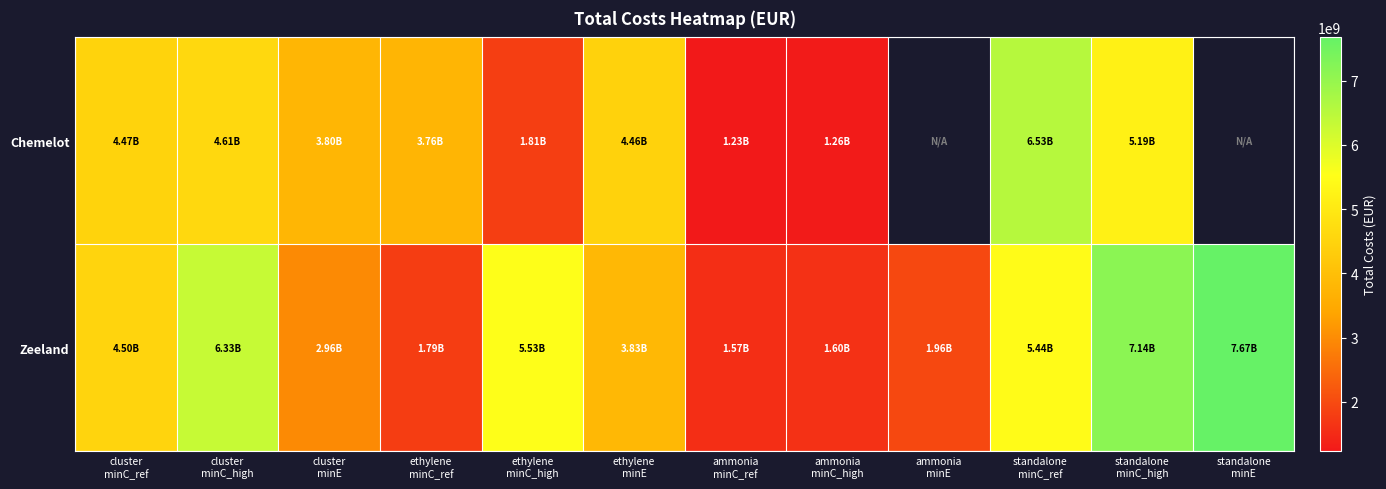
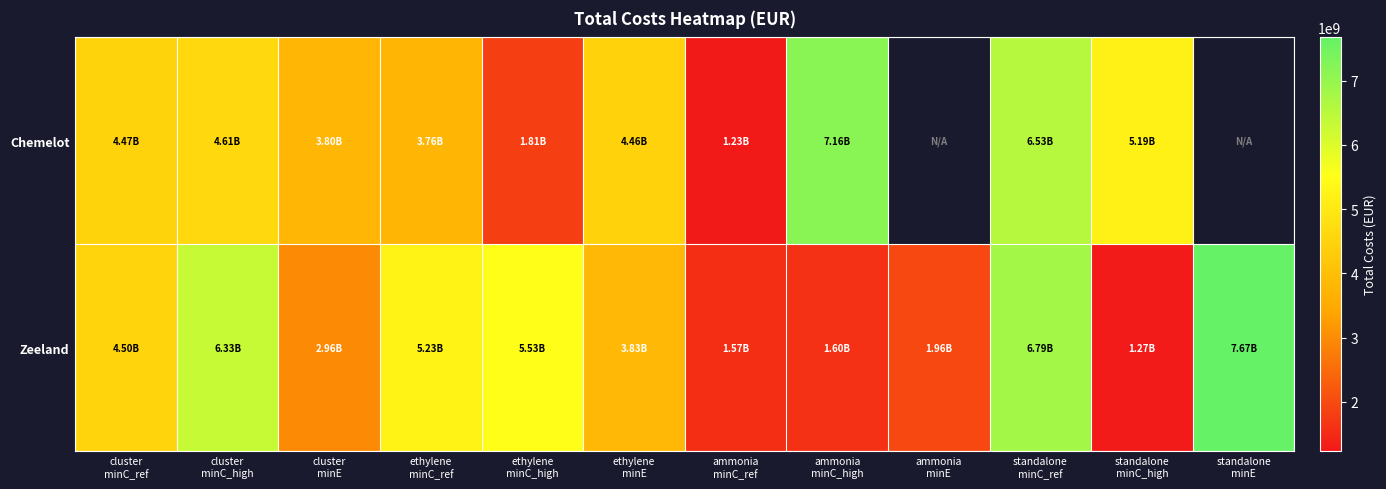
Chemelot, ammonia minC_high: 1.26B -> 7.16B
Zeeland, ethylene minC_ref: 1.79B -> 5.23B
Zeeland, standalone minC_ref: 5.44B -> 6.79B
Zeeland, standalone minC_high: 7.14B -> 1.27B
